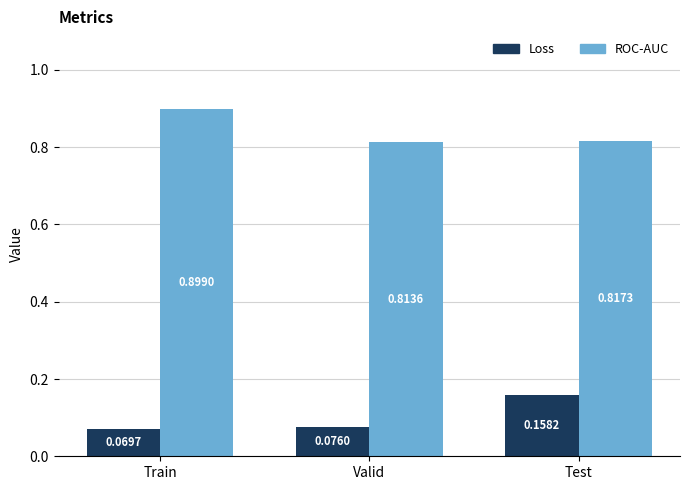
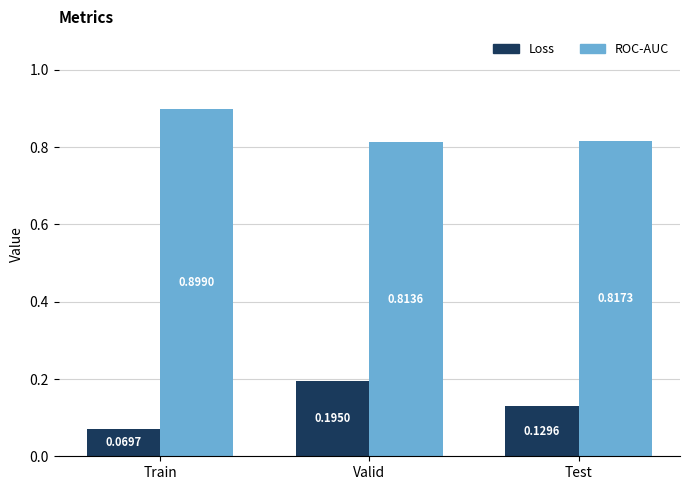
Loss, Valid: 0.0760 -> 0.1950
Loss, Test: 0.1582 -> 0.1296
